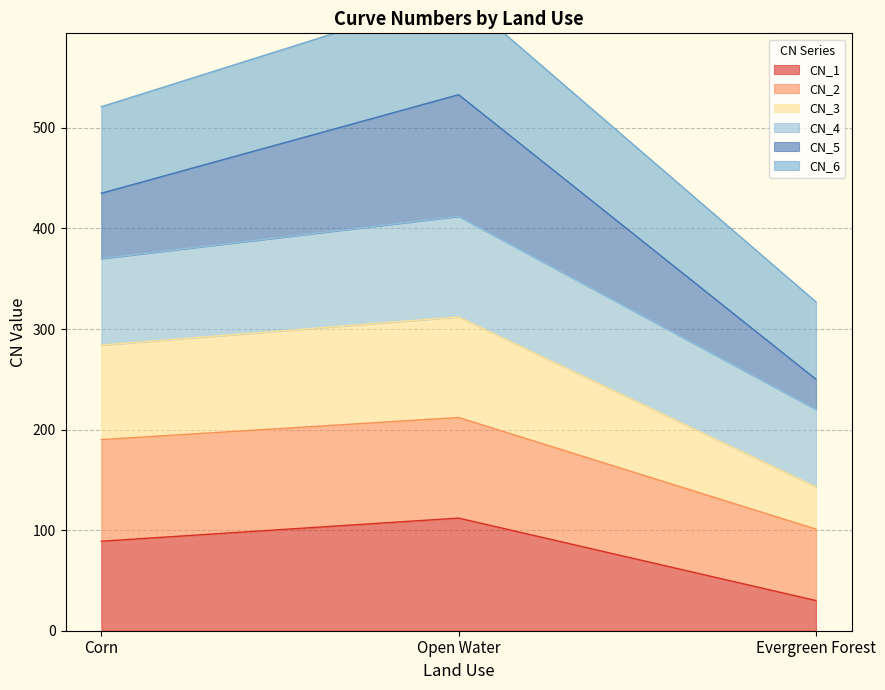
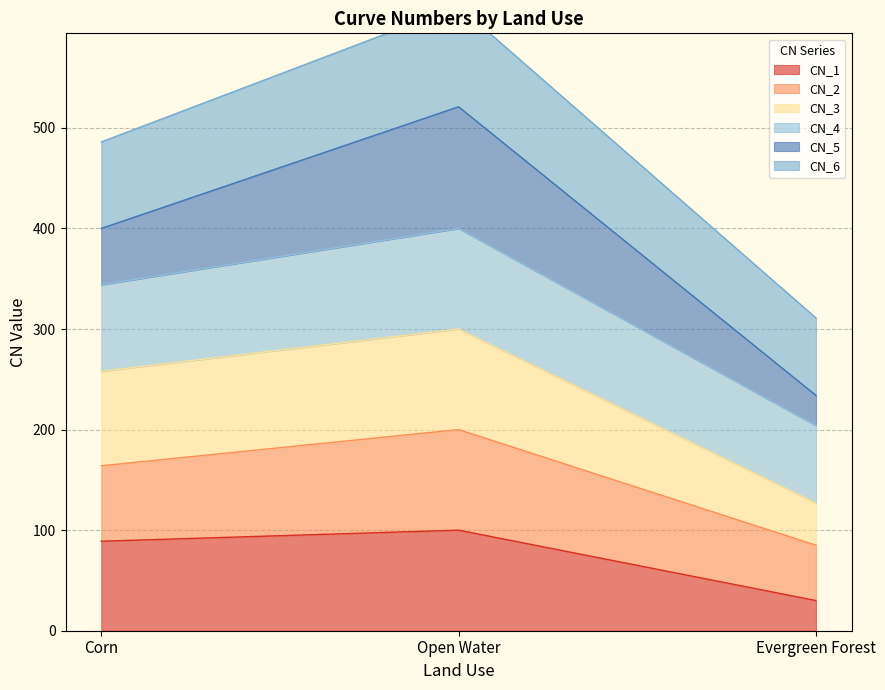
CN_2, Corn: 101 -> 75
CN_5, Corn: 65 -> 56
CN_1, Open Water: 112 -> 100
CN_2, Evergreen Forest: 71 -> 55
